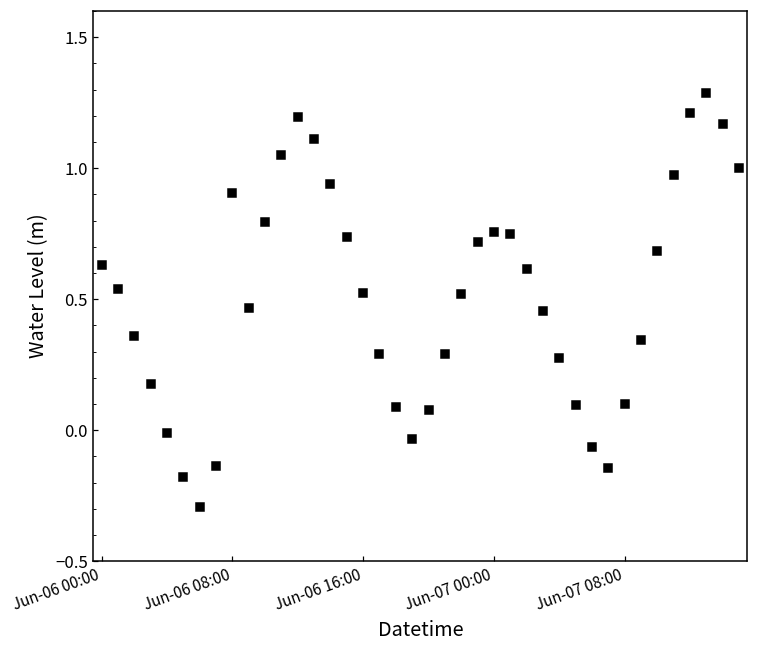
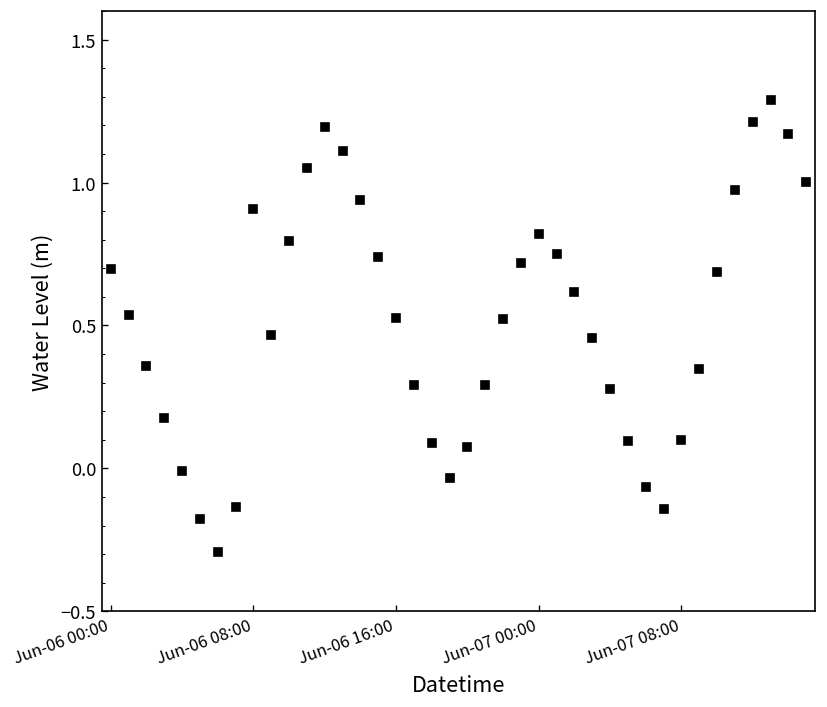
Jun-06 00:00: 0.63 -> 0.70
Jun-07 00:00: 0.76 -> 0.82
